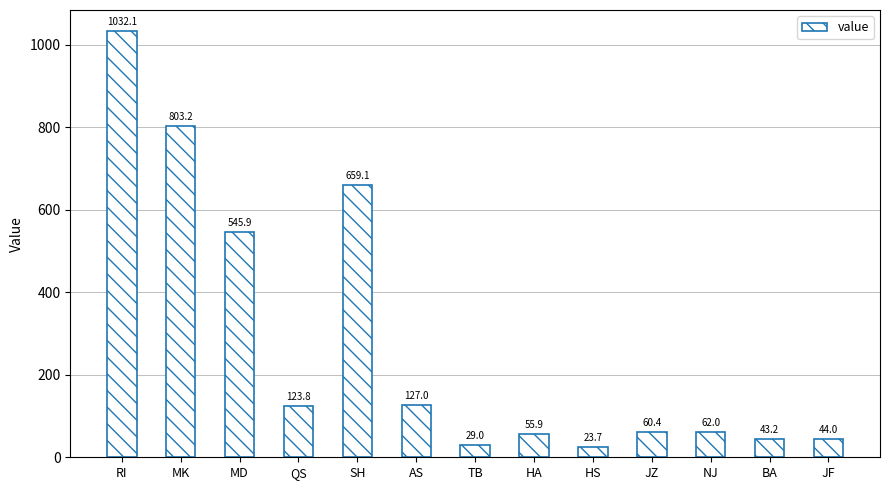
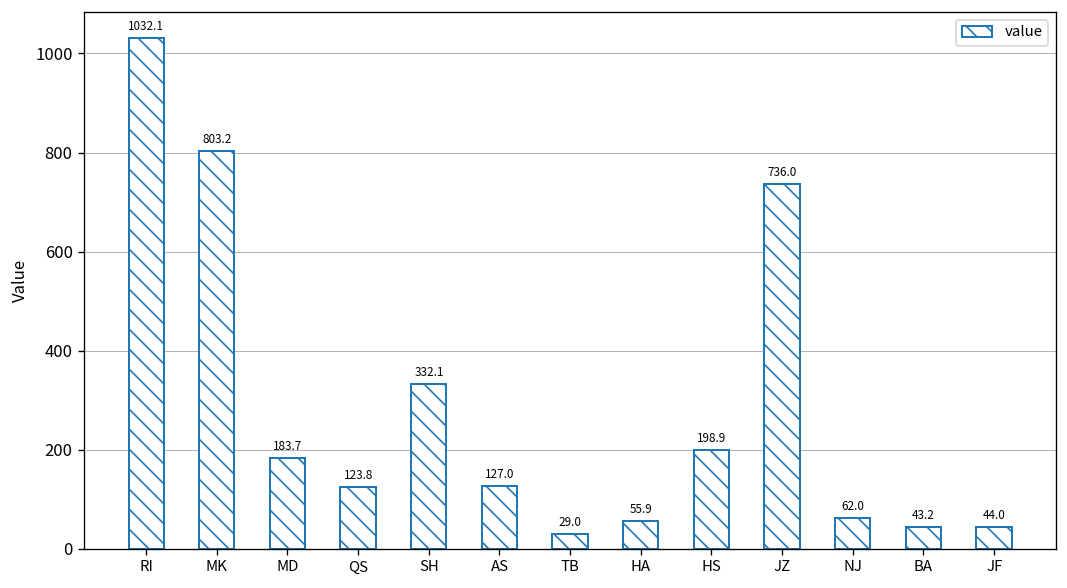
MD: 545.9 -> 183.7
SH: 659.1 -> 332.1
HS: 23.7 -> 198.9
JZ: 60.4 -> 736.0
